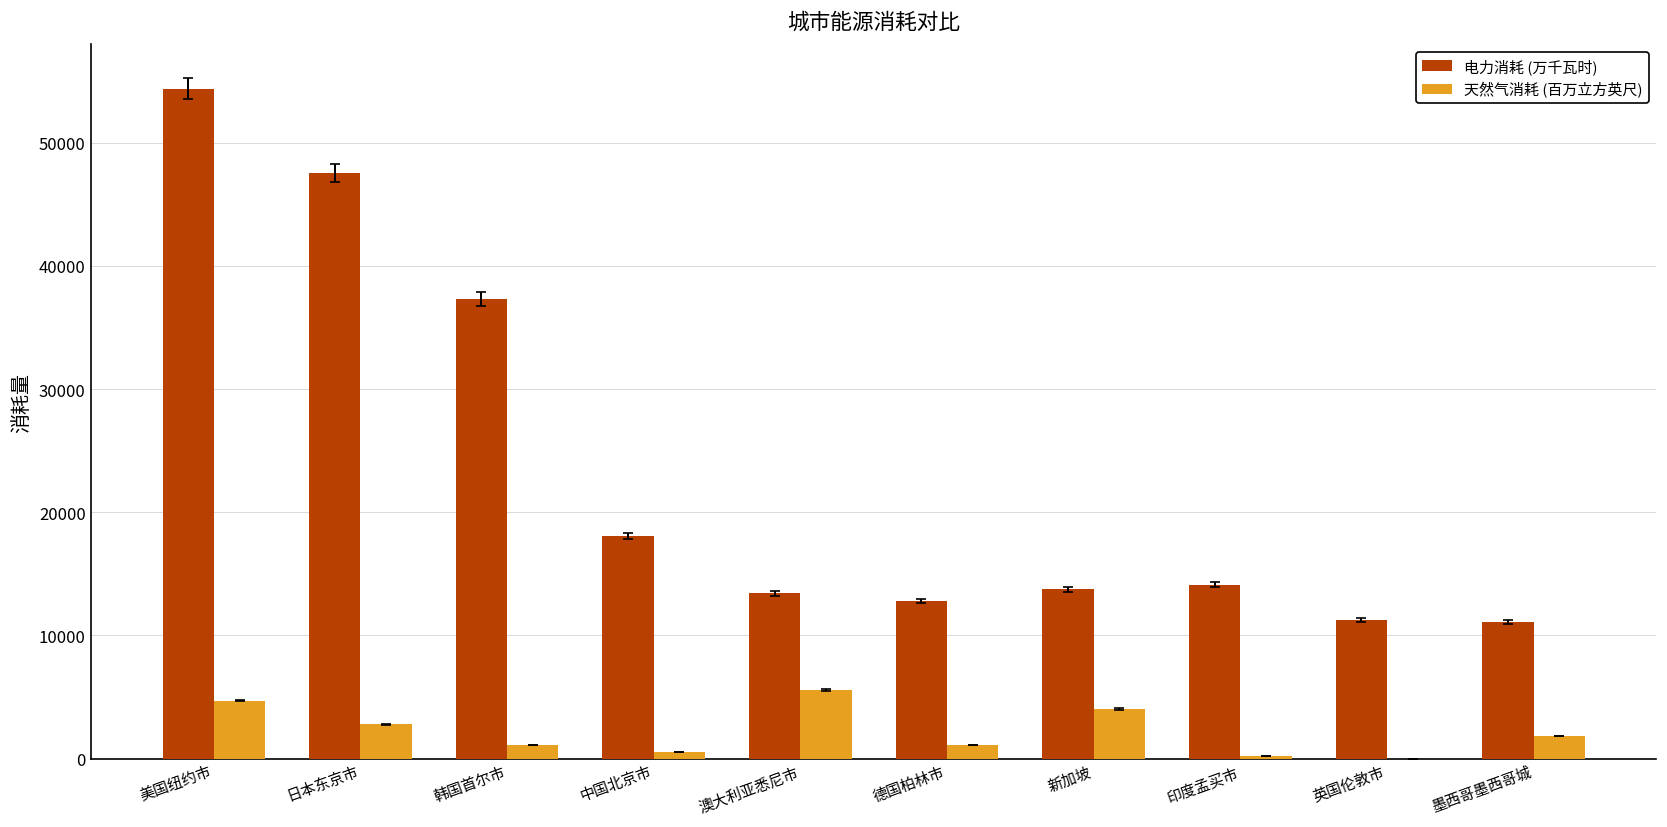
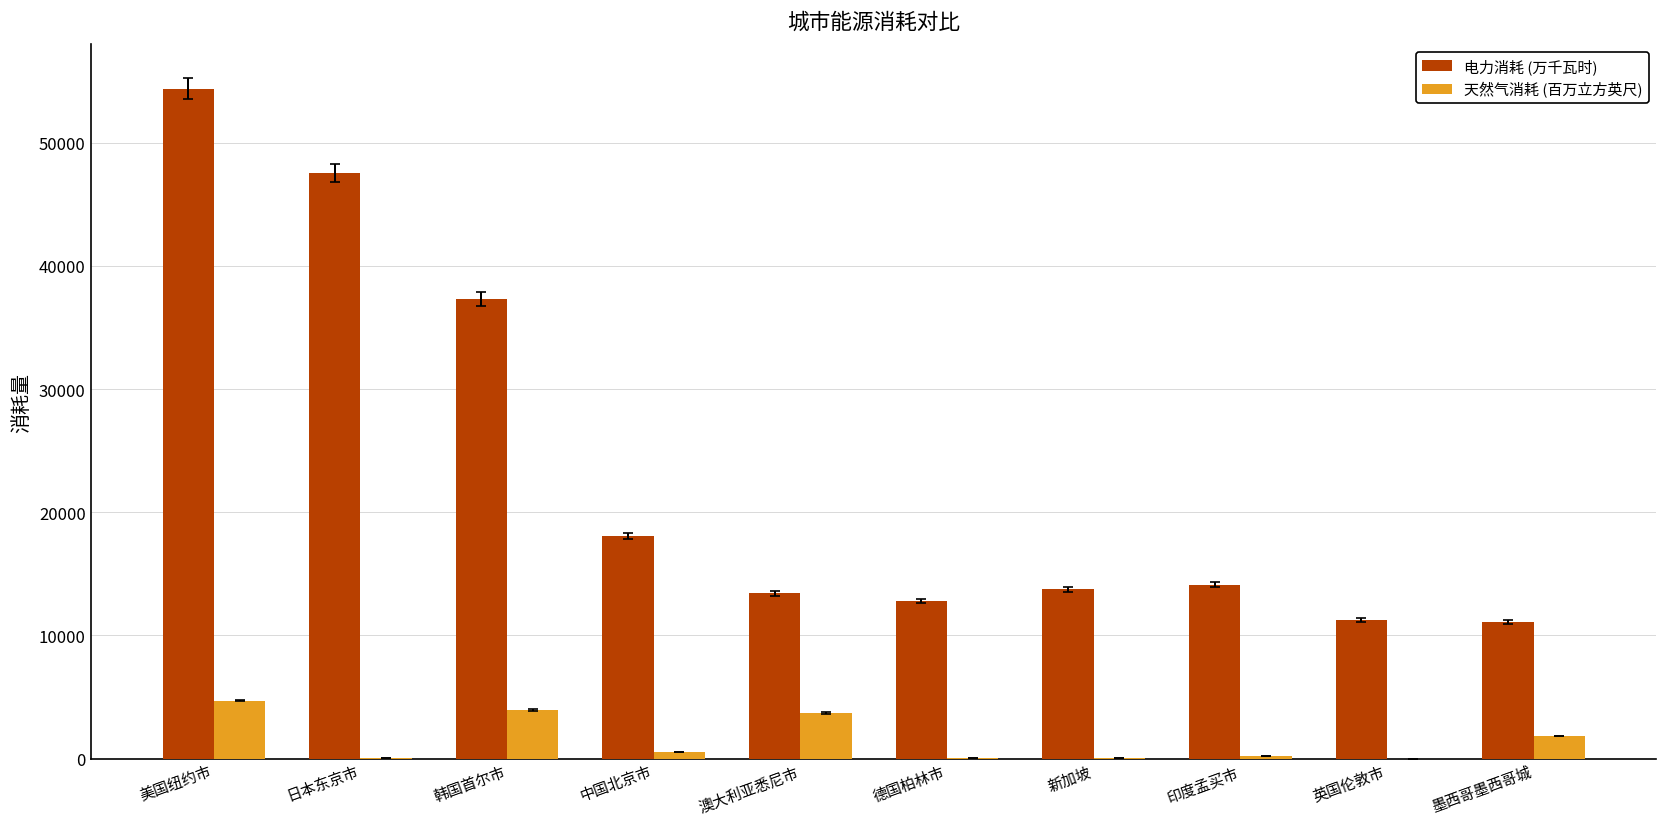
天然气消耗 (百万立方英尺), 日本东京市: 2800 -> 0
天然气消耗 (百万立方英尺), 韩国首尔市: 1100 -> 4000
天然气消耗 (百万立方英尺), 澳大利亚悉尼市: 5500 -> 3700
天然气消耗 (百万立方英尺), 德国柏林市: 1100 -> 0
天然气消耗 (百万立方英尺), 新加坡: 4000 -> 0
